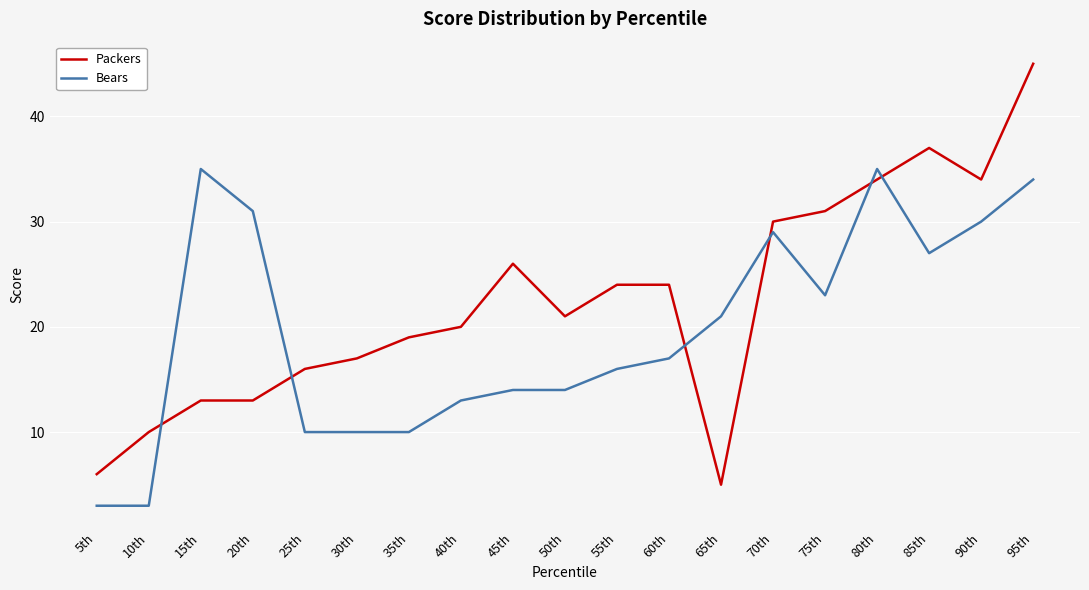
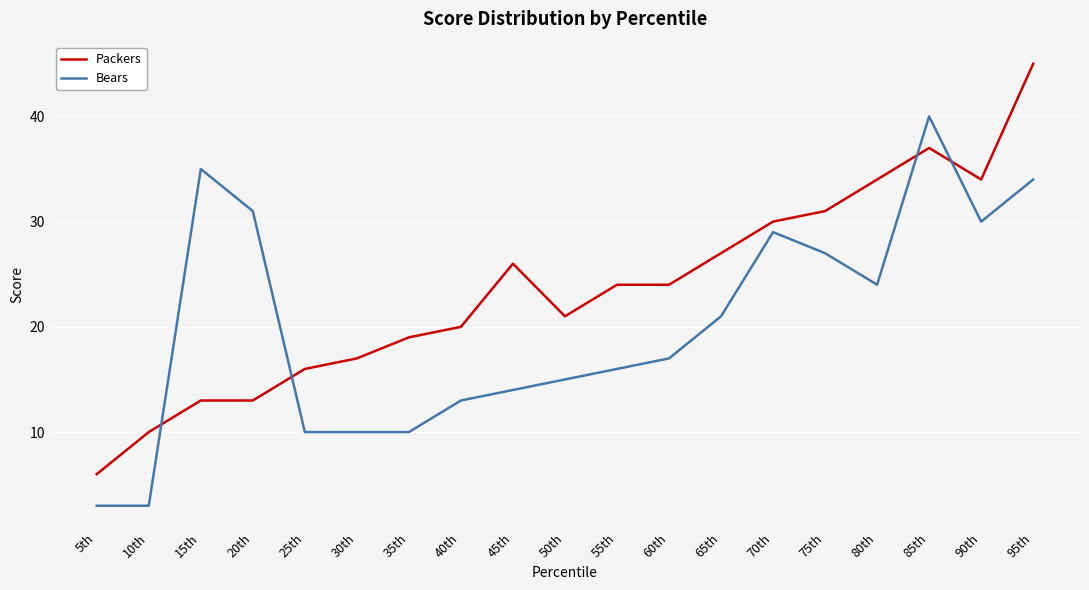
Bears, 50th: 14 -> 15
Packers, 65th: 5 -> 27
Bears, 75th: 23 -> 27
Bears, 80th: 35 -> 24
Bears, 85th: 27 -> 40
